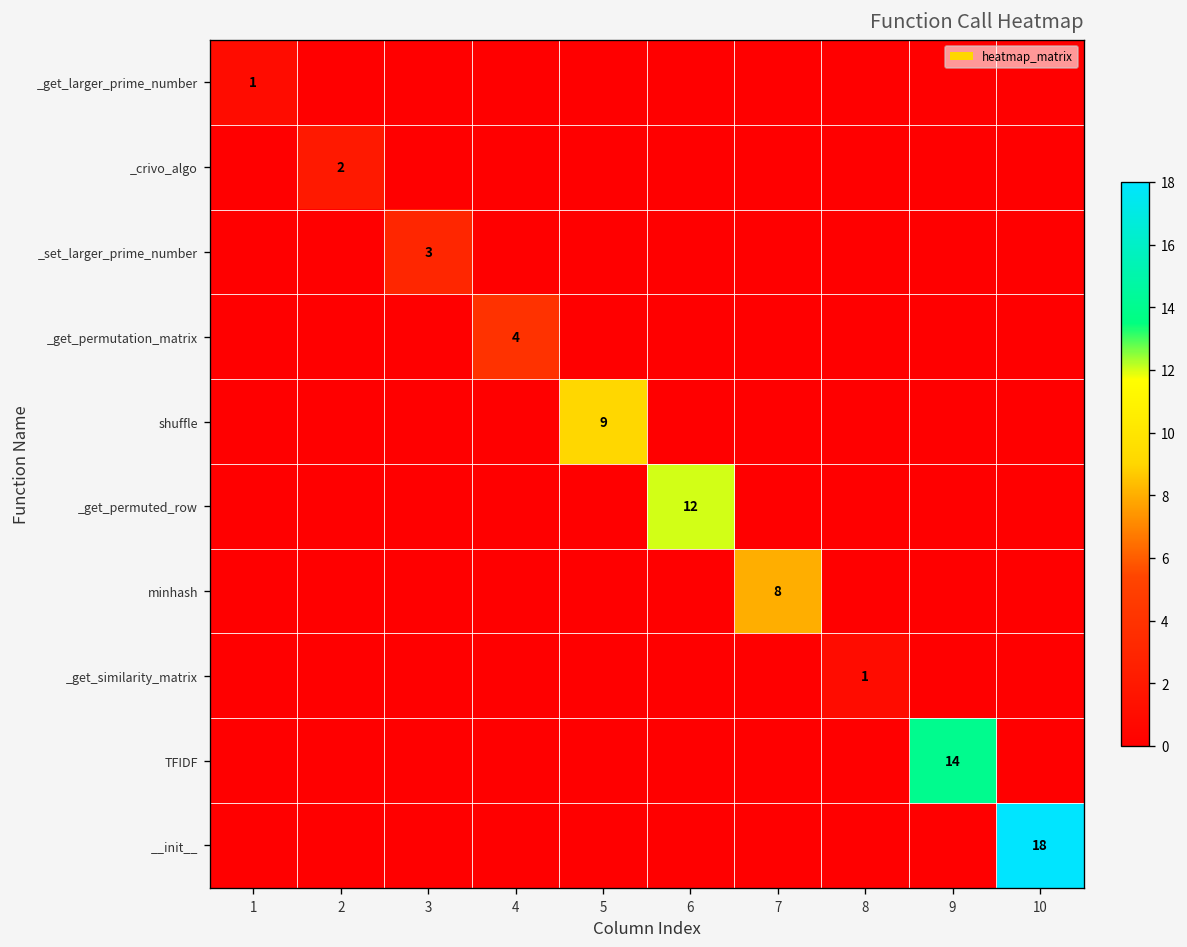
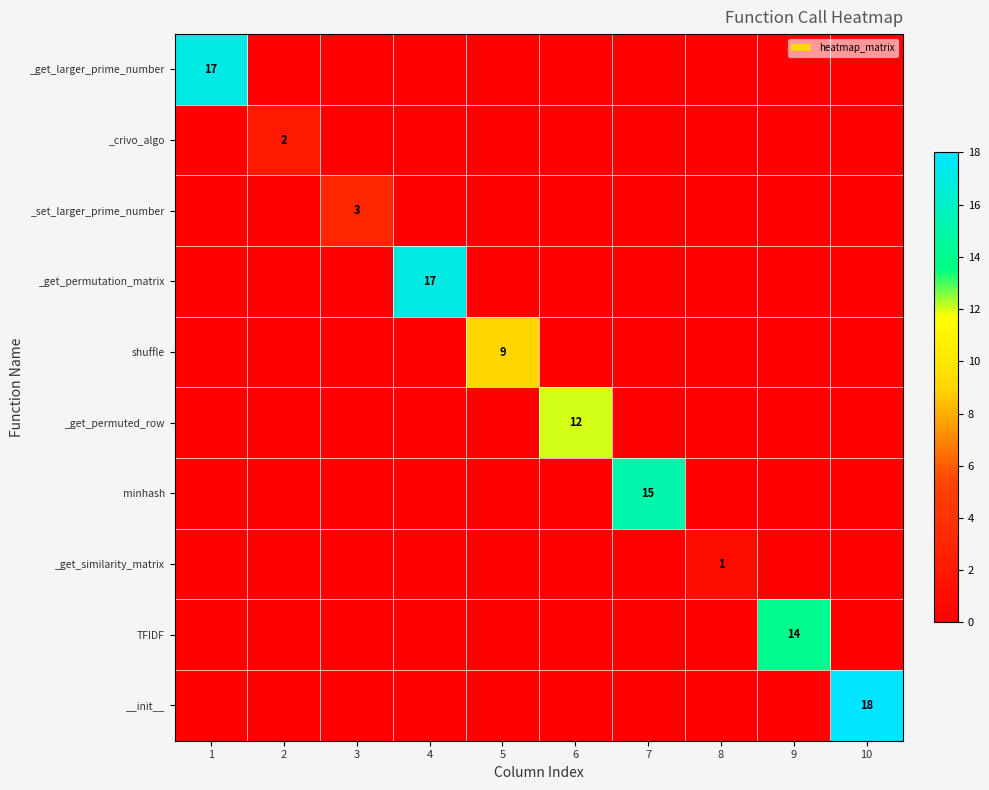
_get_larger_prime_number, 1: 1 -> 17
_get_permutation_matrix, 4: 4 -> 17
minhash, 7: 8 -> 15
